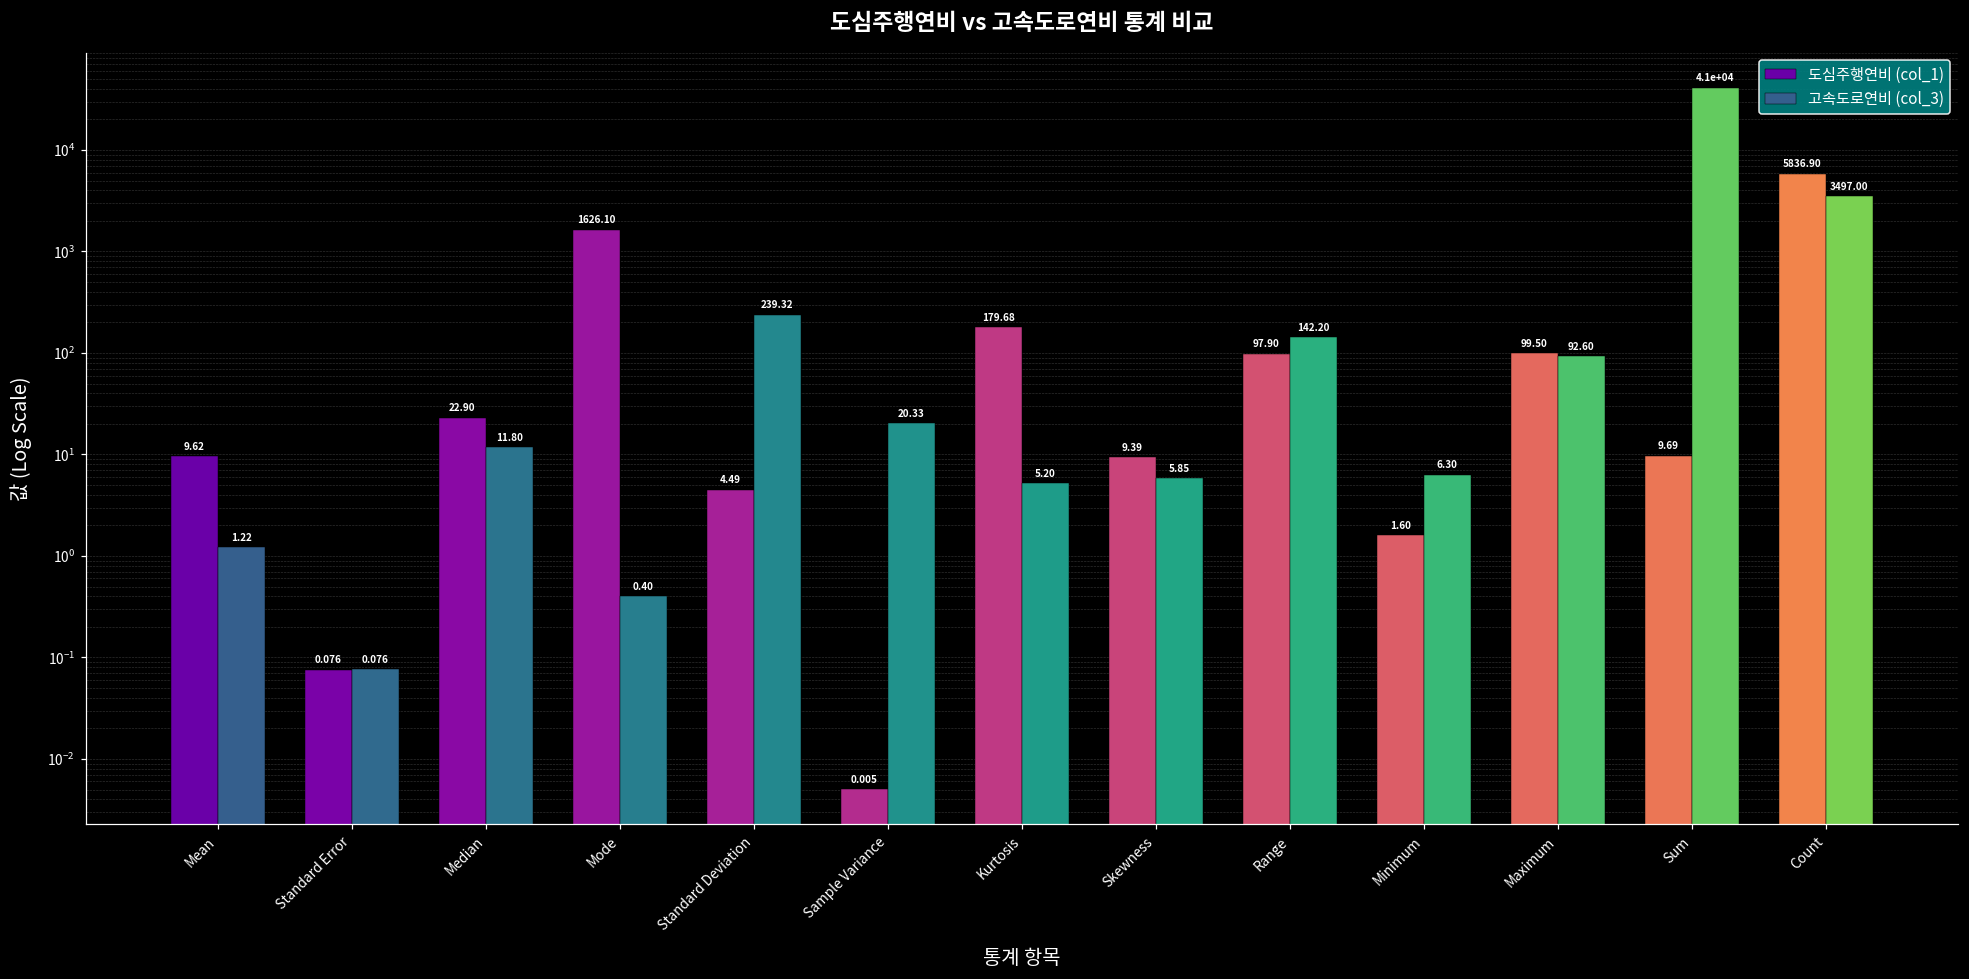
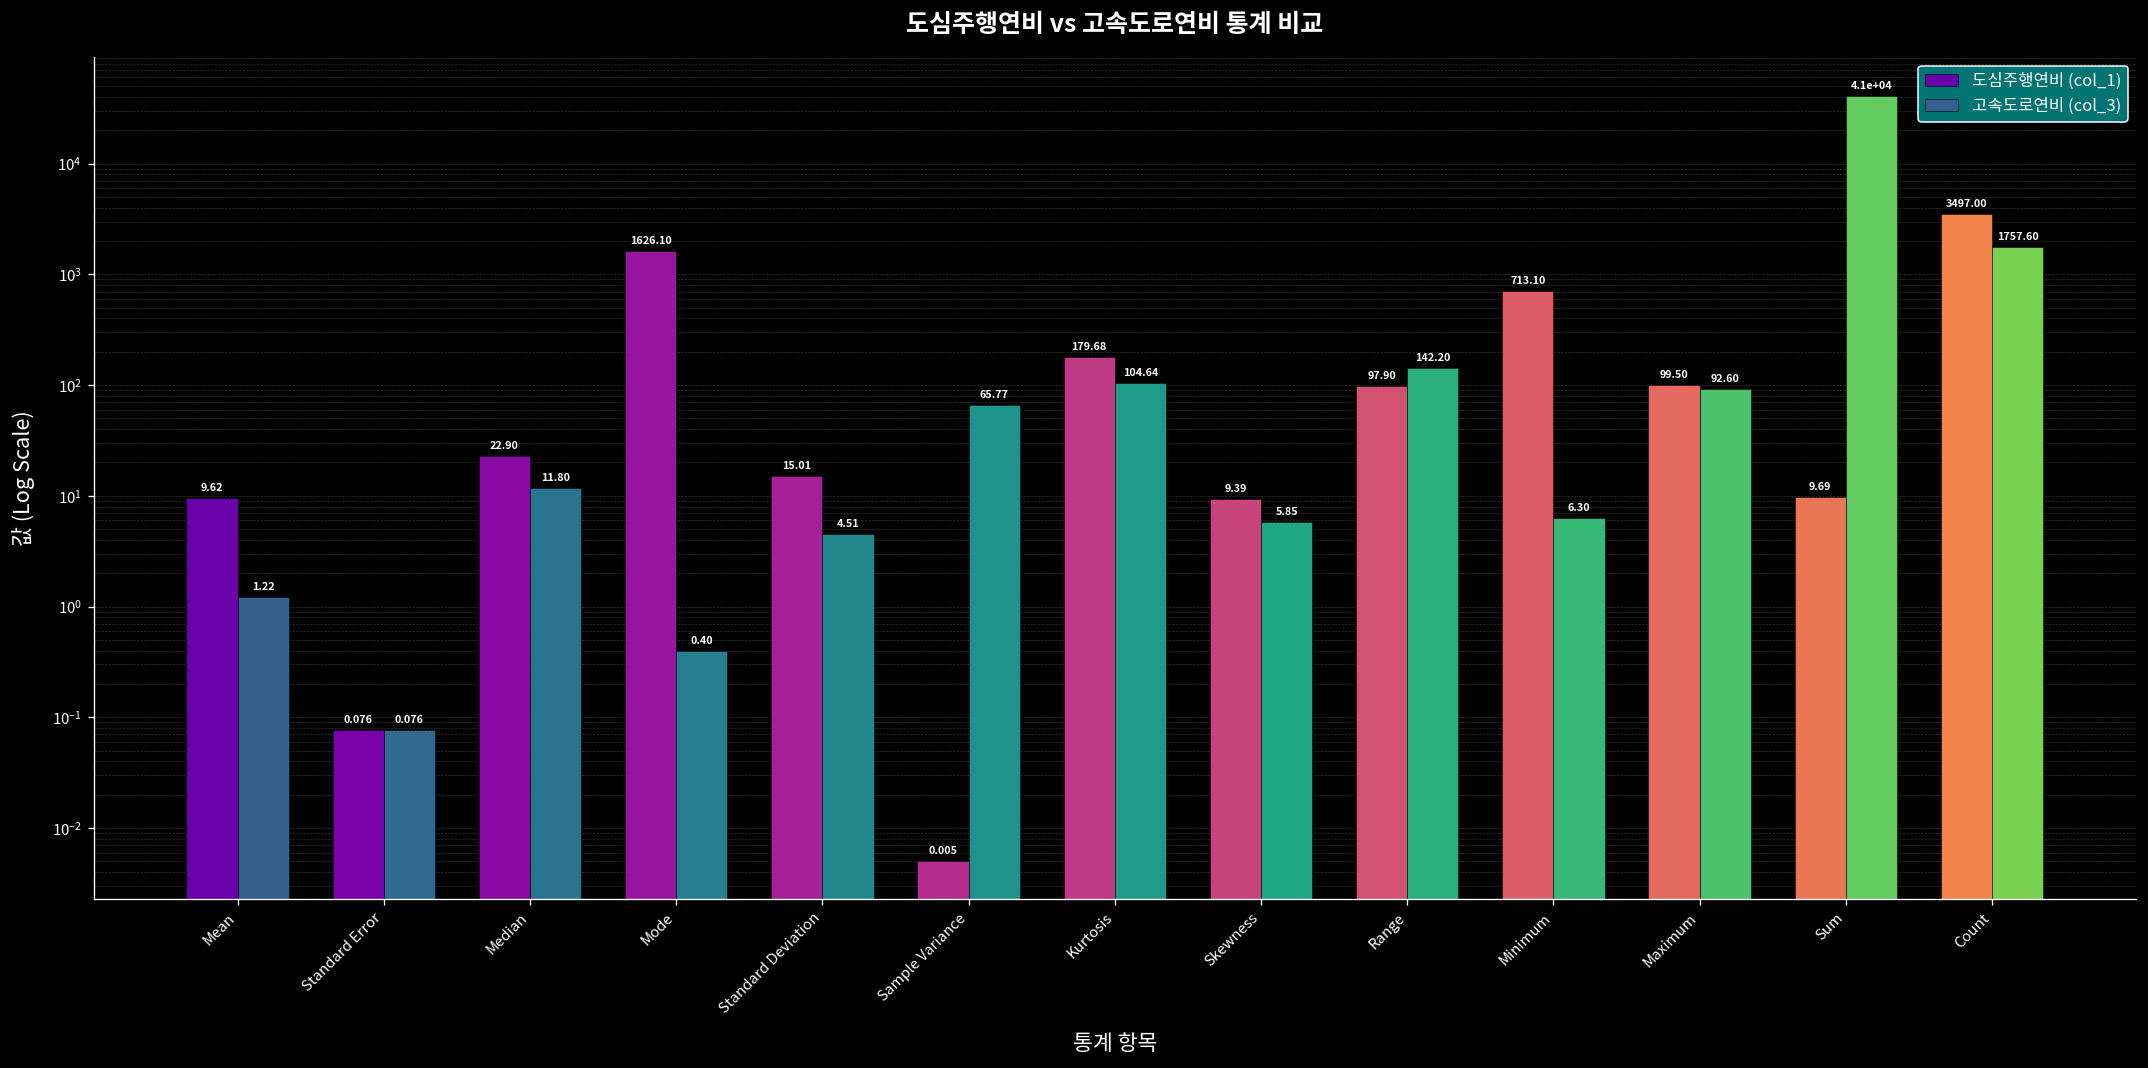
도심주행연비 (col_1), Standard Deviation: 4.49 -> 15.01
고속도로연비 (col_3), Standard Deviation: 239.32 -> 4.51
고속도로연비 (col_3), Sample Variance: 20.33 -> 65.77
고속도로연비 (col_3), Kurtosis: 5.20 -> 104.64
도심주행연비 (col_1), Minimum: 1.60 -> 713.10
도심주행연비 (col_1), Count: 5836.90 -> 3497.00
고속도로연비 (col_3), Count: 3497.00 -> 1757.60
